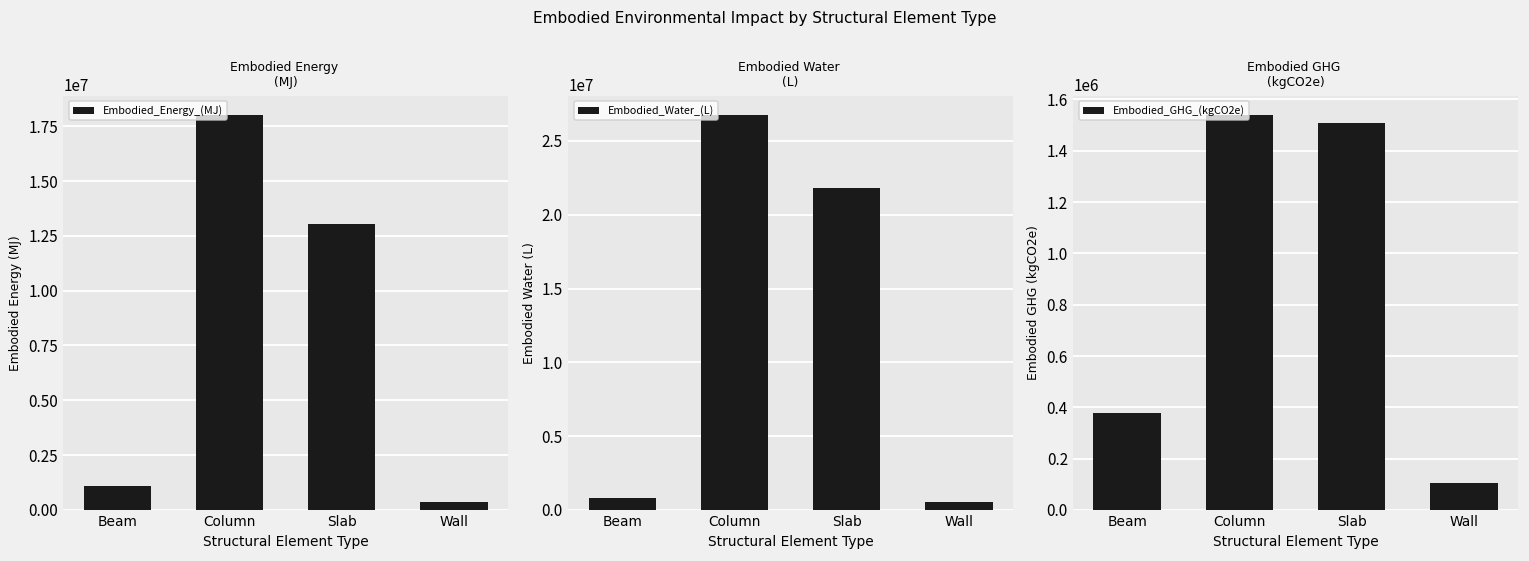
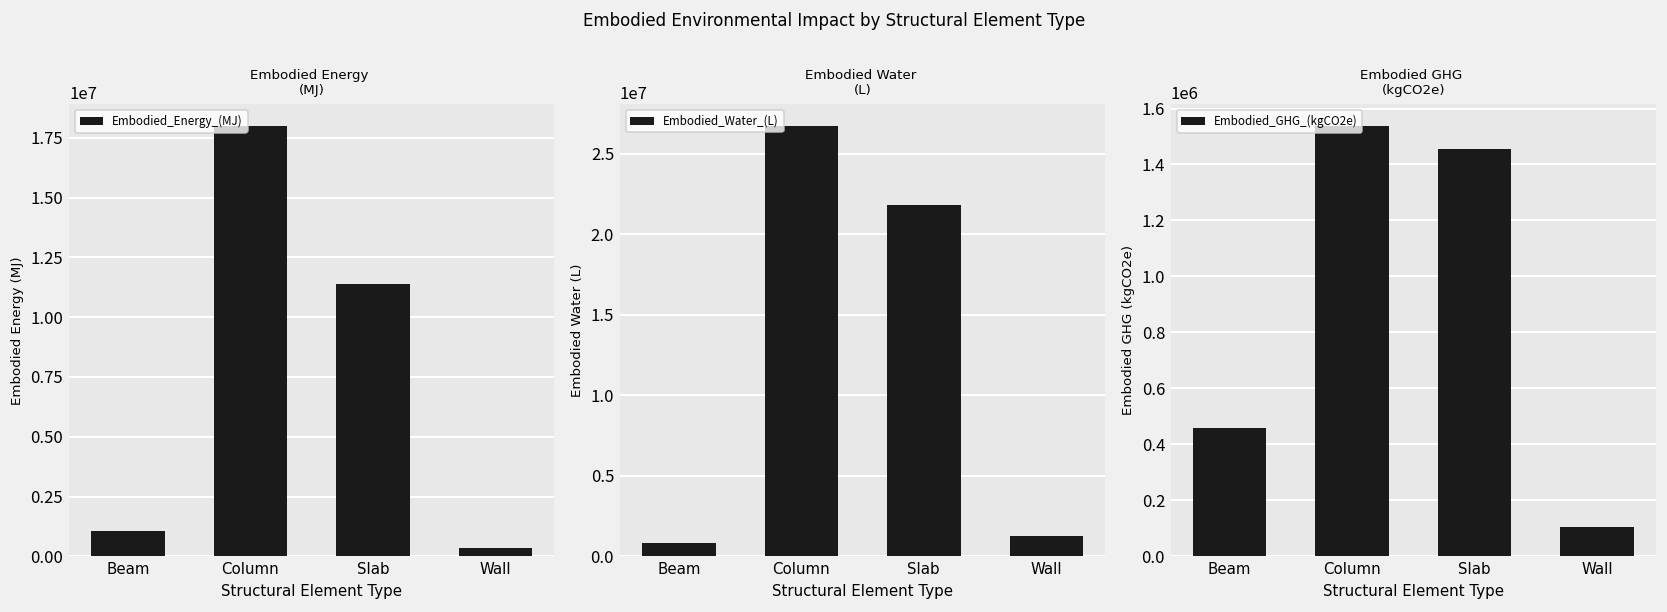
Embodied Energy (MJ), Slab: 13000000 -> 11400000
Embodied Water (L), Wall: 600000 -> 1300000
Embodied GHG (kgCO2e), Beam: 380000 -> 460000
Embodied GHG (kgCO2e), Slab: 1510000 -> 1450000
